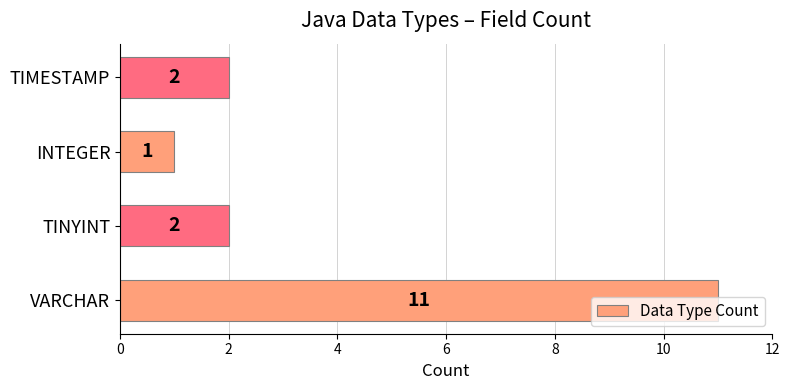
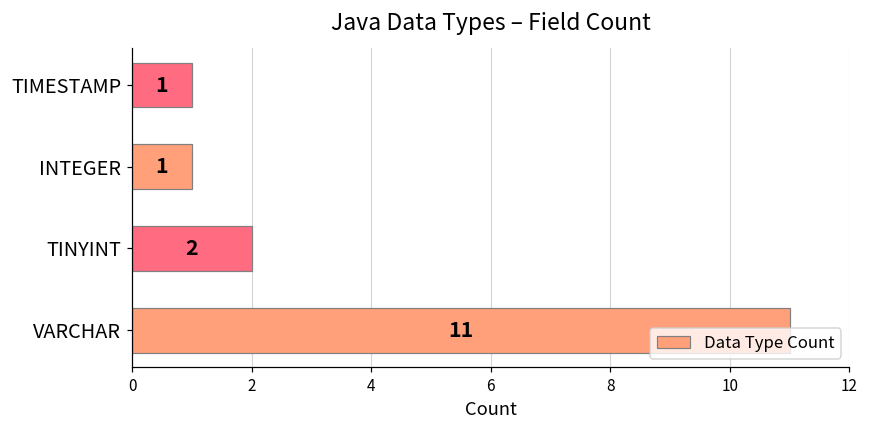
TIMESTAMP: 2 -> 1
